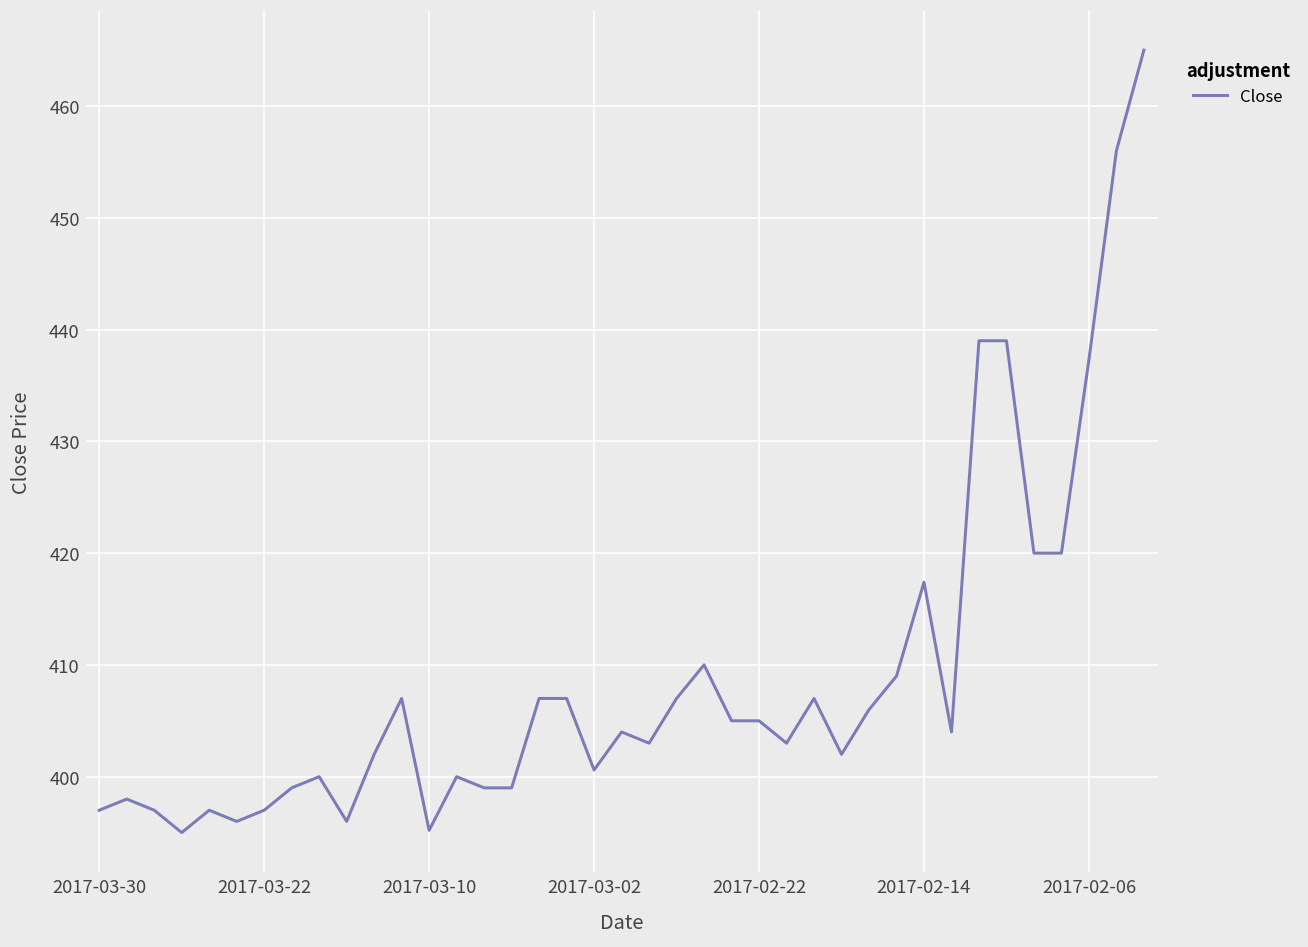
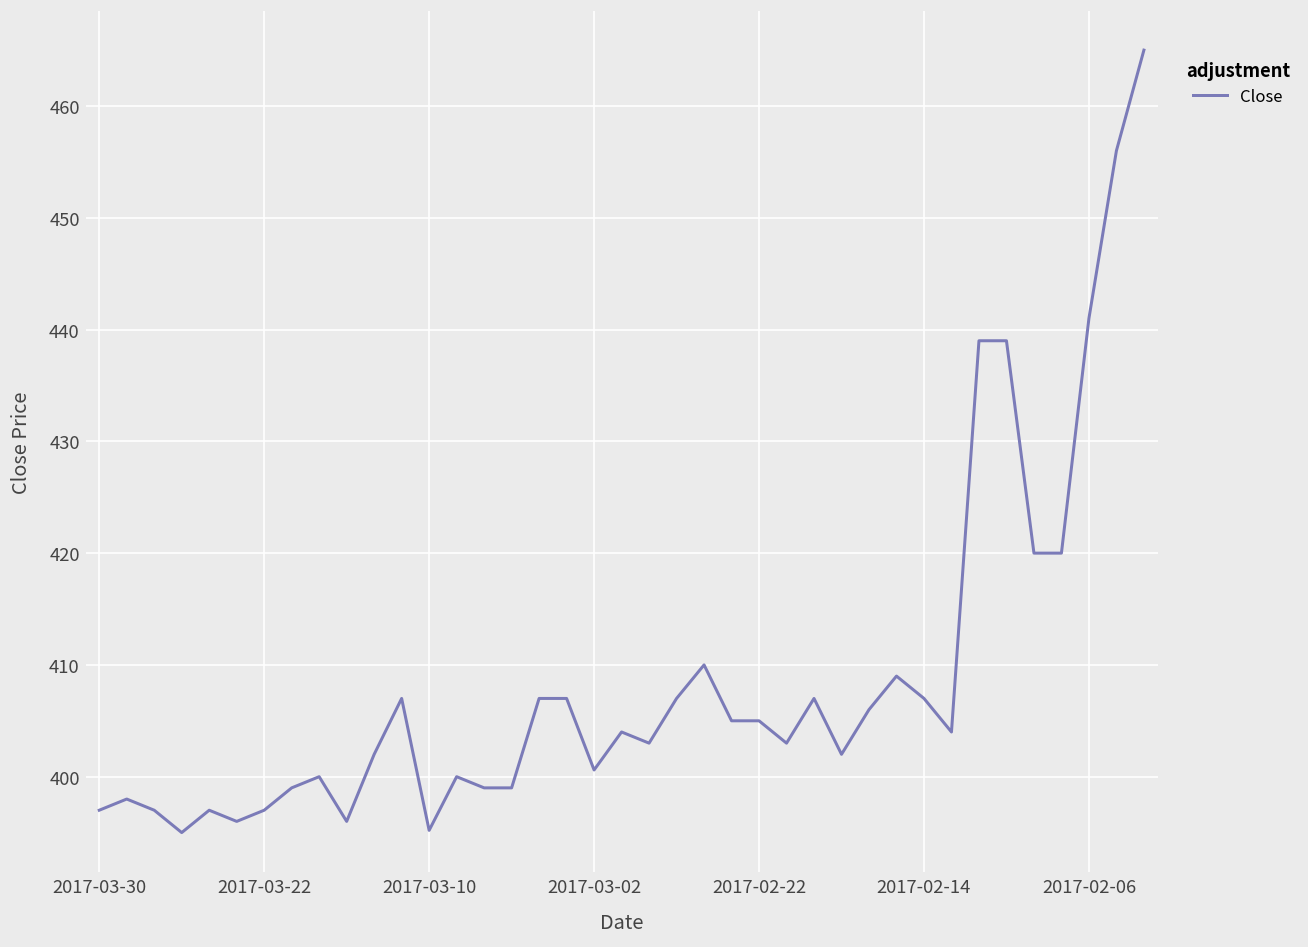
2017-02-14: 417 -> 407
2017-02-06: 437 -> 441
